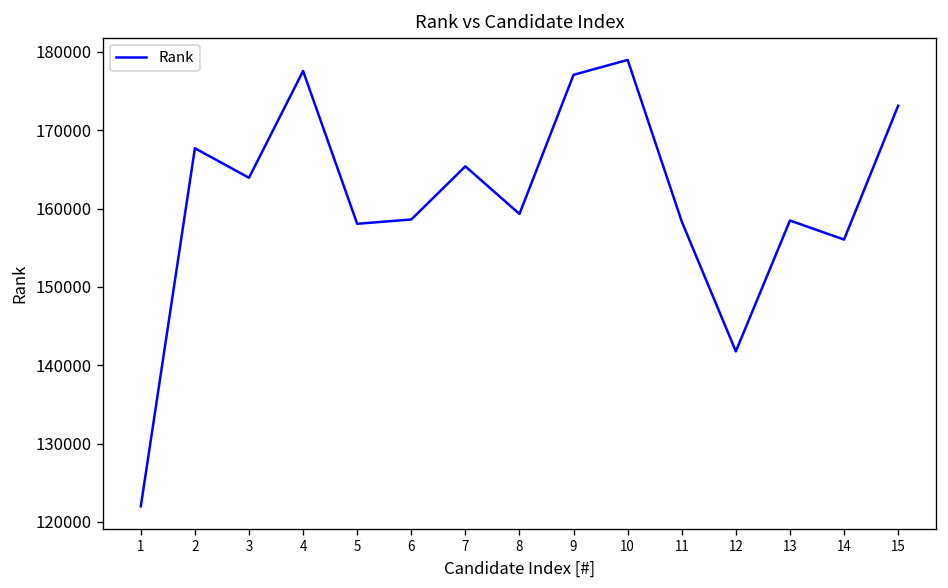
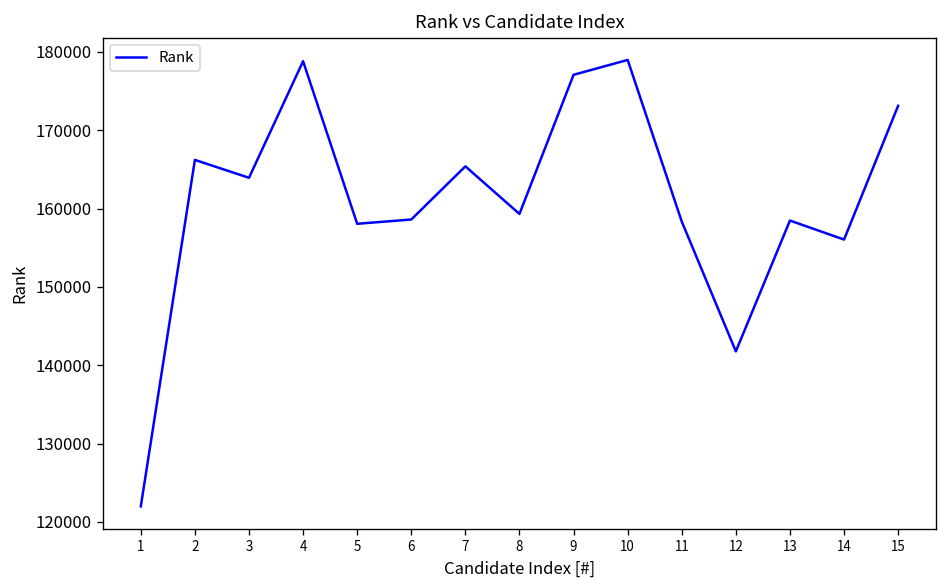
2: 168000 -> 166000
4: 178000 -> 179000
